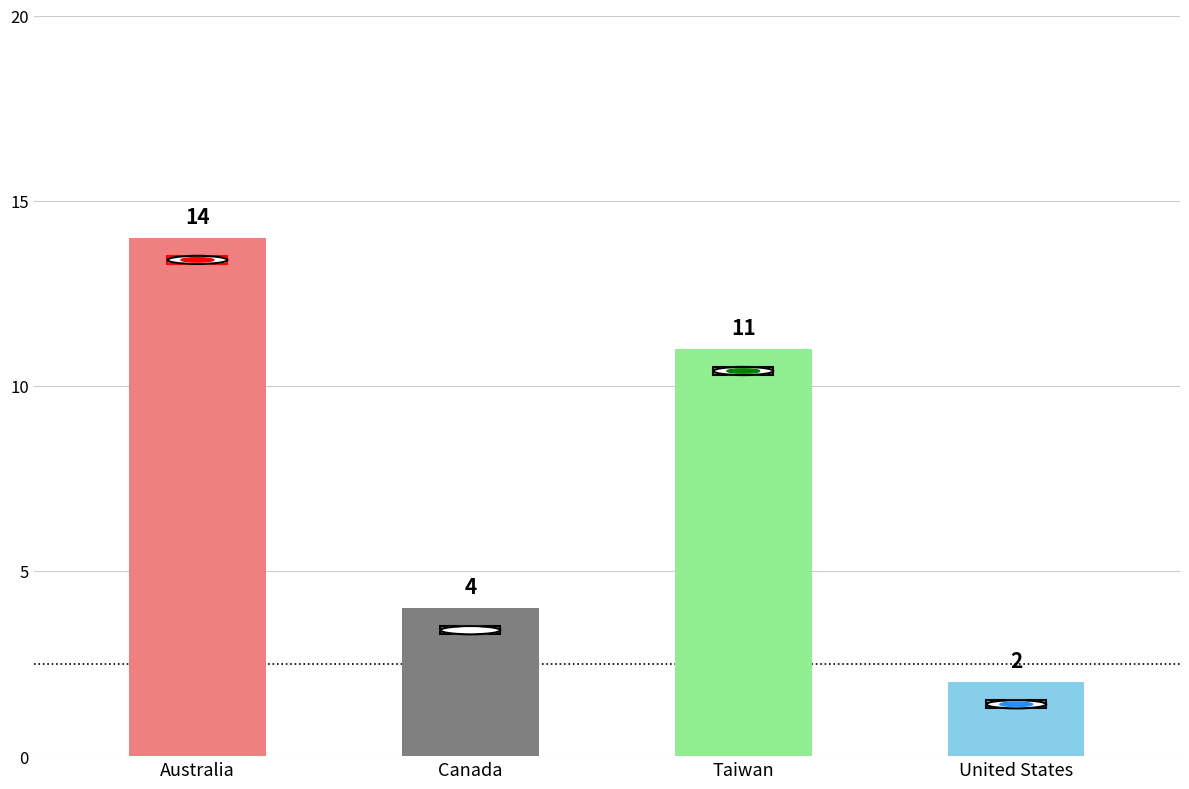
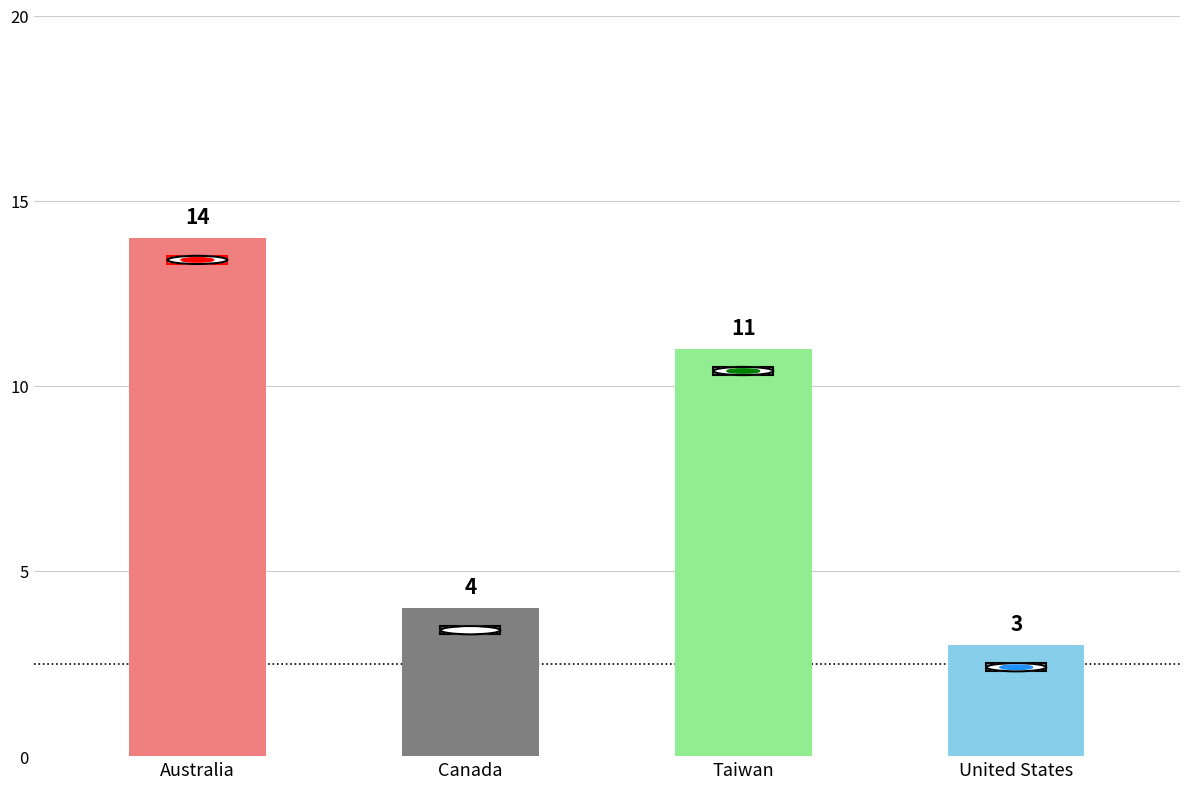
United States: 2 -> 3
